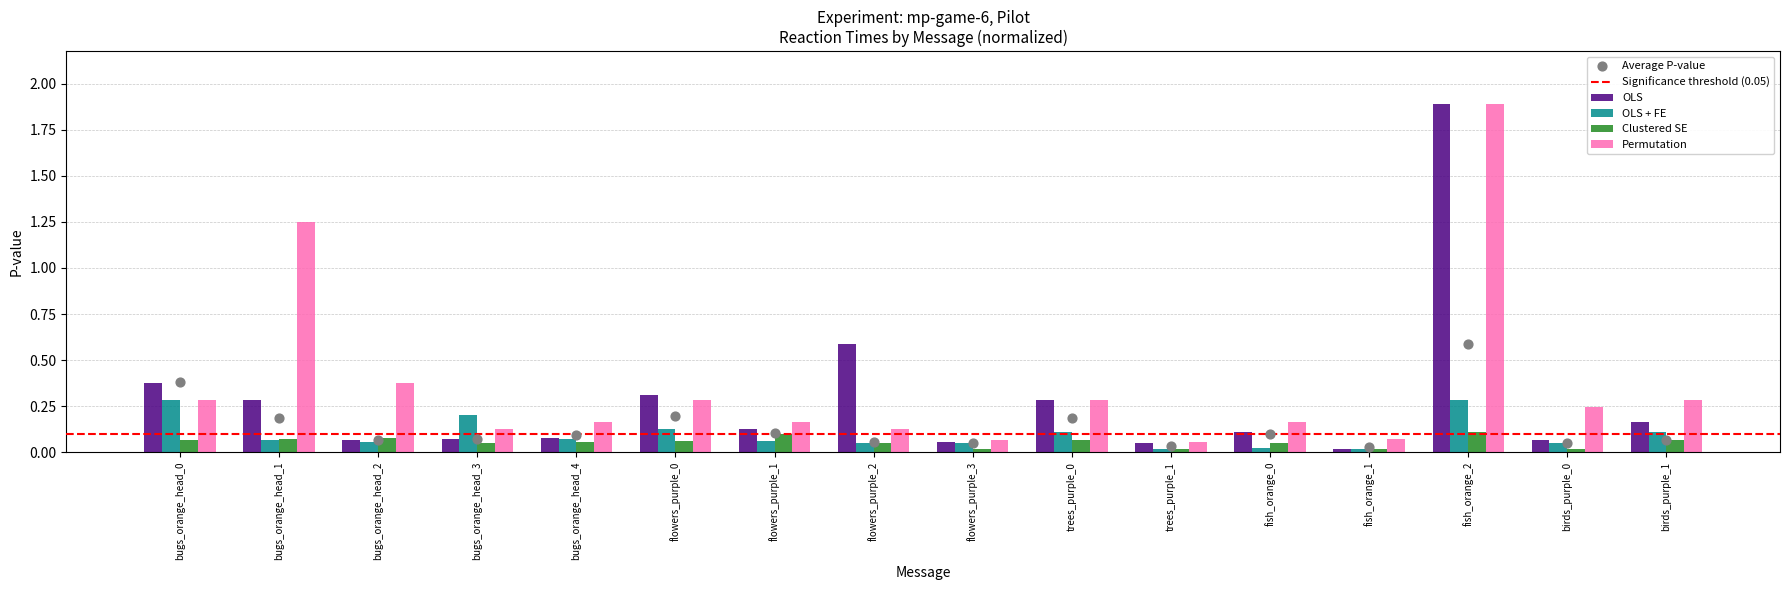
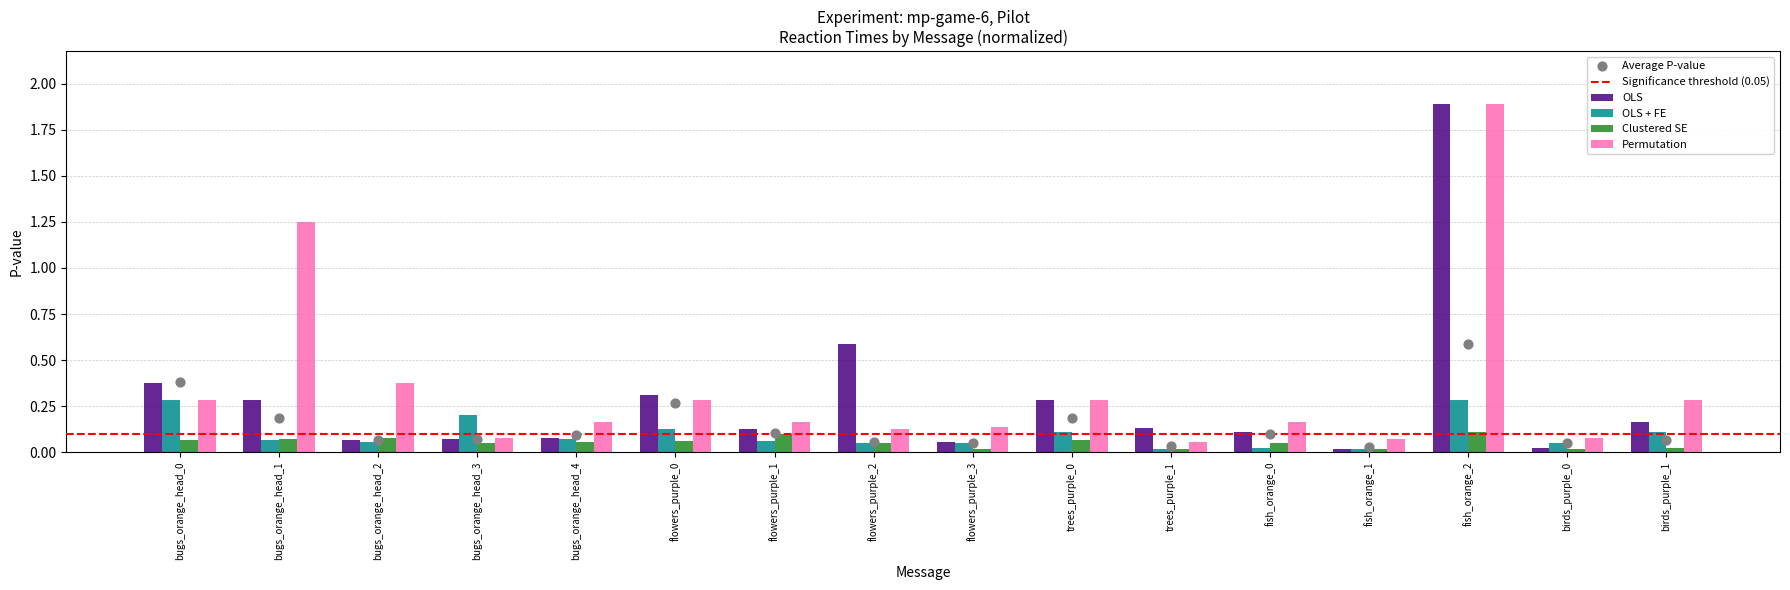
Permutation, bugs_orange_head_3: 0.13 -> 0.08
Average P-value, flowers_purple_0: 0.20 -> 0.27
Permutation, flowers_purple_3: 0.07 -> 0.13
OLS, trees_purple_1: 0.05 -> 0.13
OLS, birds_purple_0: 0.07 -> 0.02
Permutation, birds_purple_0: 0.24 -> 0.08
Clustered SE, birds_purple_1: 0.07 -> 0.02
